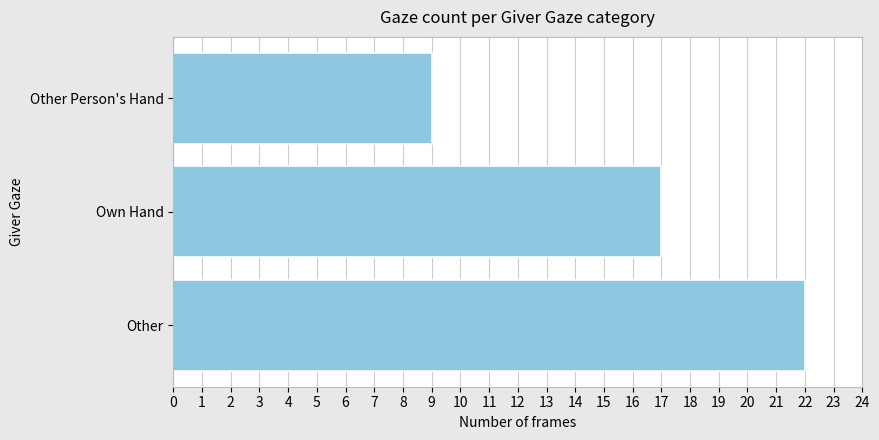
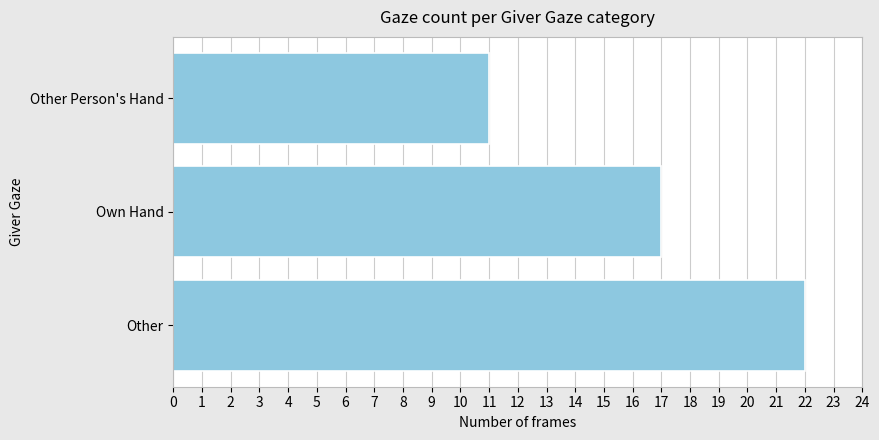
Other Person's Hand: 9 -> 11
